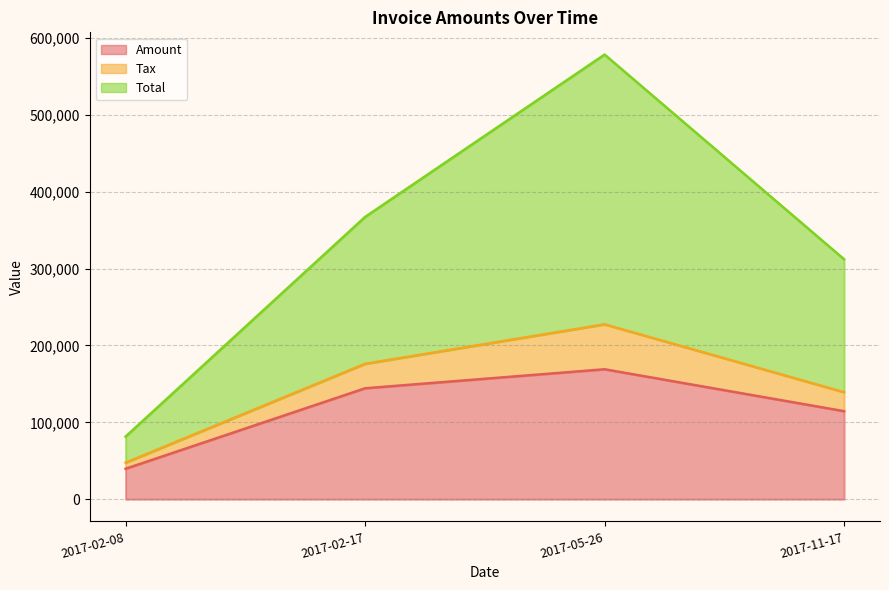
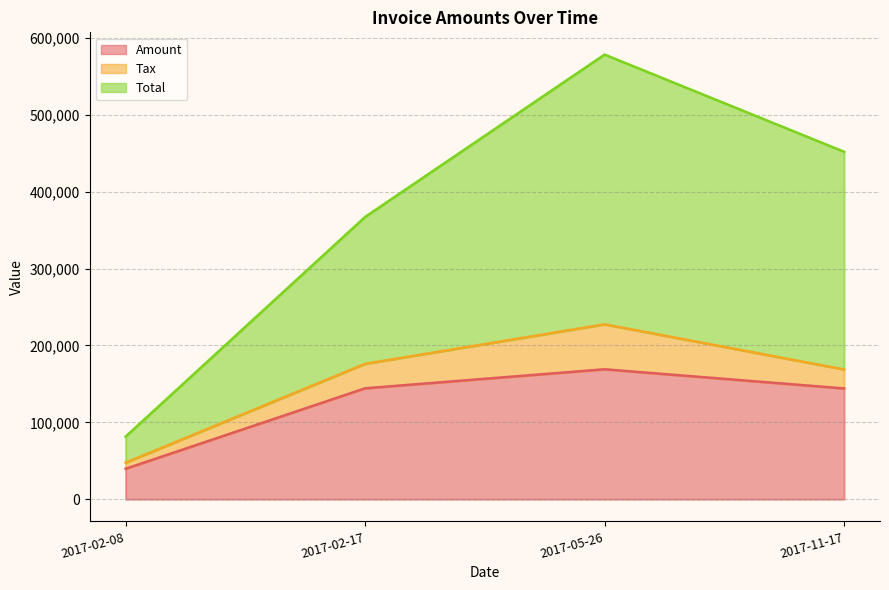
Amount, 2017-11-17: 110,000 -> 140,000
Total, 2017-11-17: 170,000 -> 280,000
